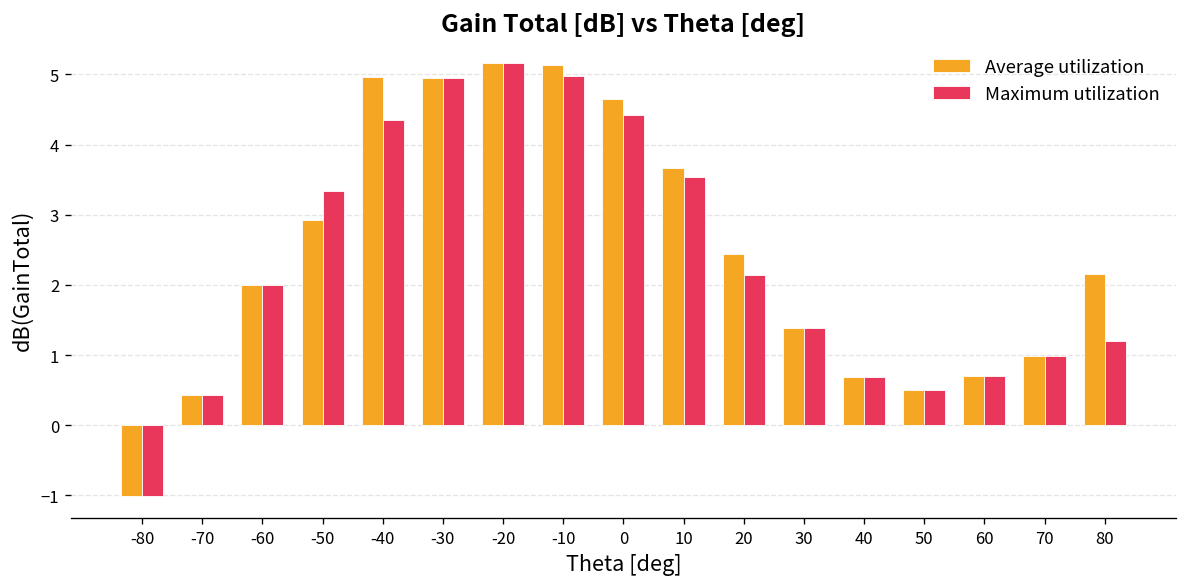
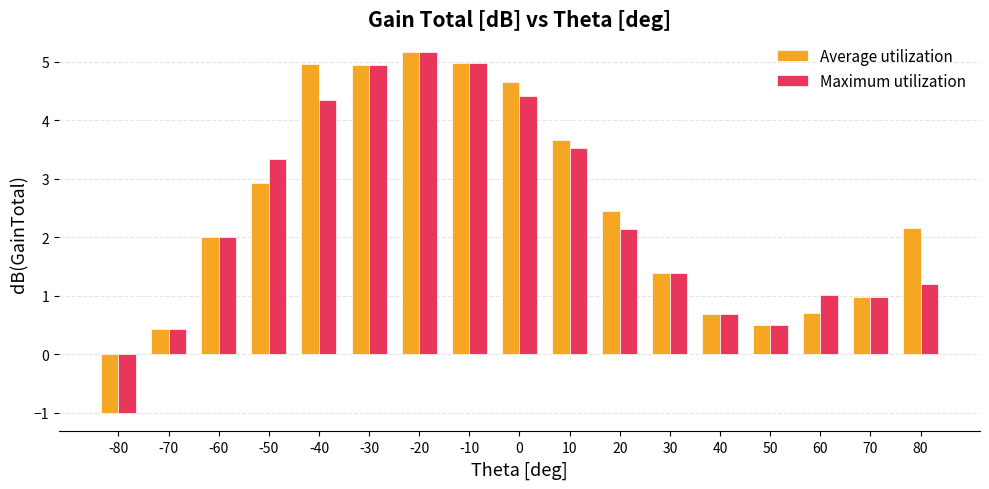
Average utilization, -10: 5.1 -> 5.0
Maximum utilization, 60: 0.7 -> 1.0
